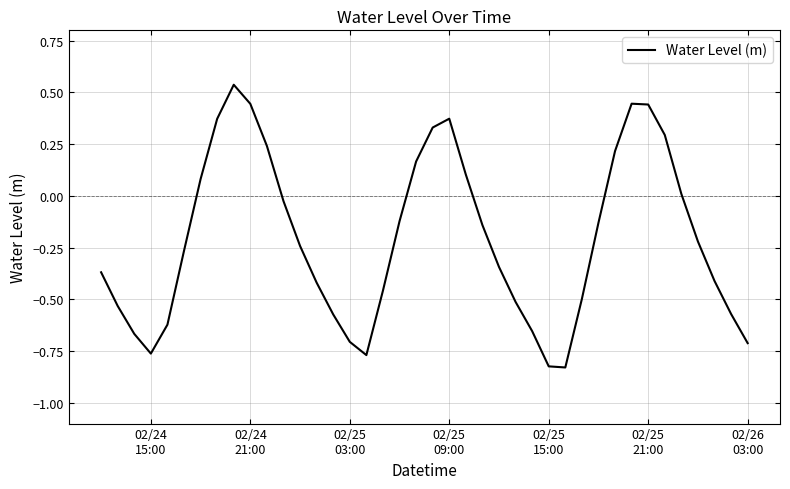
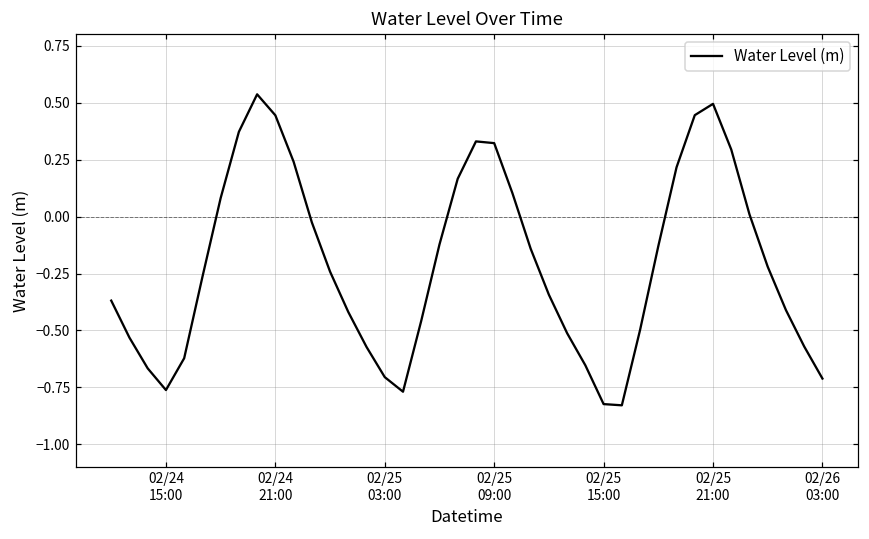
02/25 09:00: 0.37 -> 0.32
02/25 21:00: 0.44 -> 0.50
